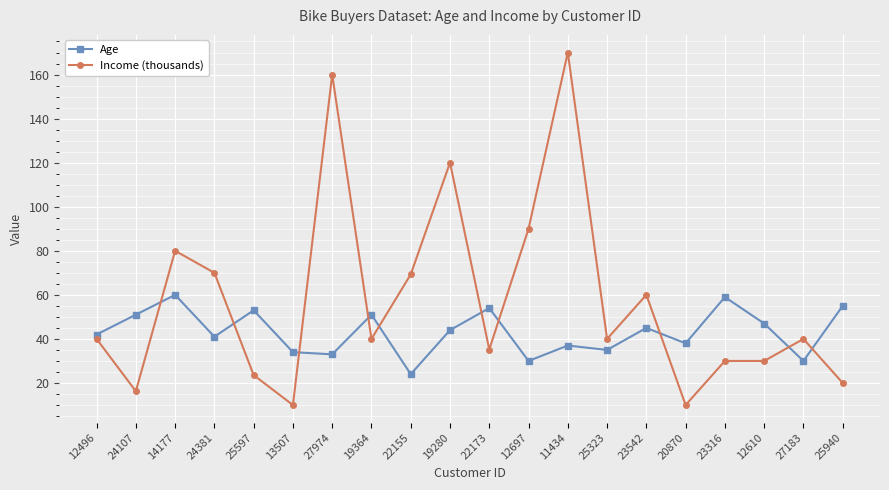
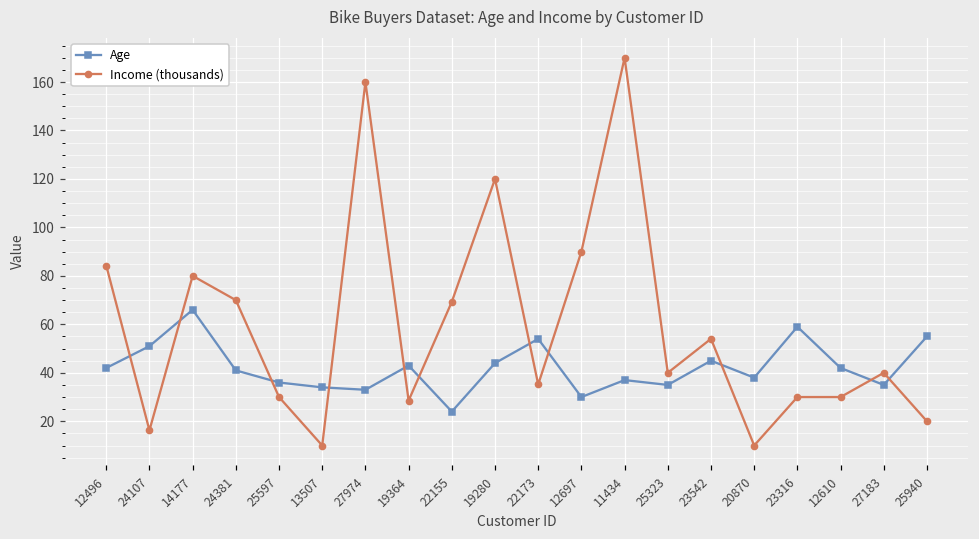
Income (thousands), 12496: 40 -> 84
Age, 14177: 60 -> 66
Age, 25597: 53 -> 36
Income (thousands), 25597: 24 -> 30
Age, 19364: 51 -> 43
Income (thousands), 19364: 40 -> 29
Income (thousands), 23542: 60 -> 54
Age, 12610: 47 -> 42
Age, 27183: 30 -> 35
